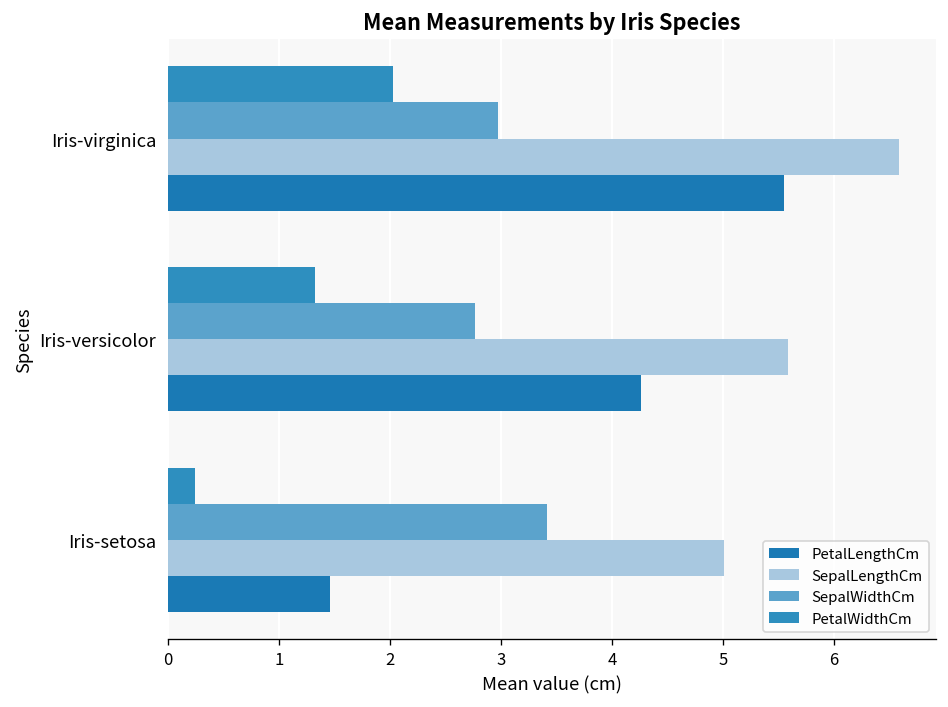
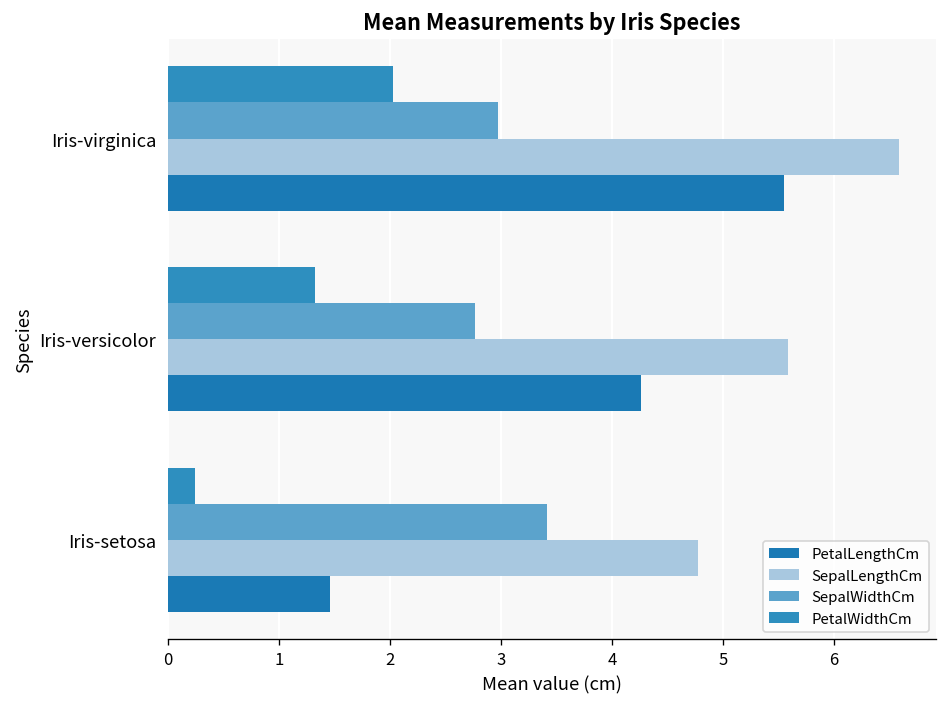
SepalLengthCm, Iris-setosa: 5.0 -> 4.8
